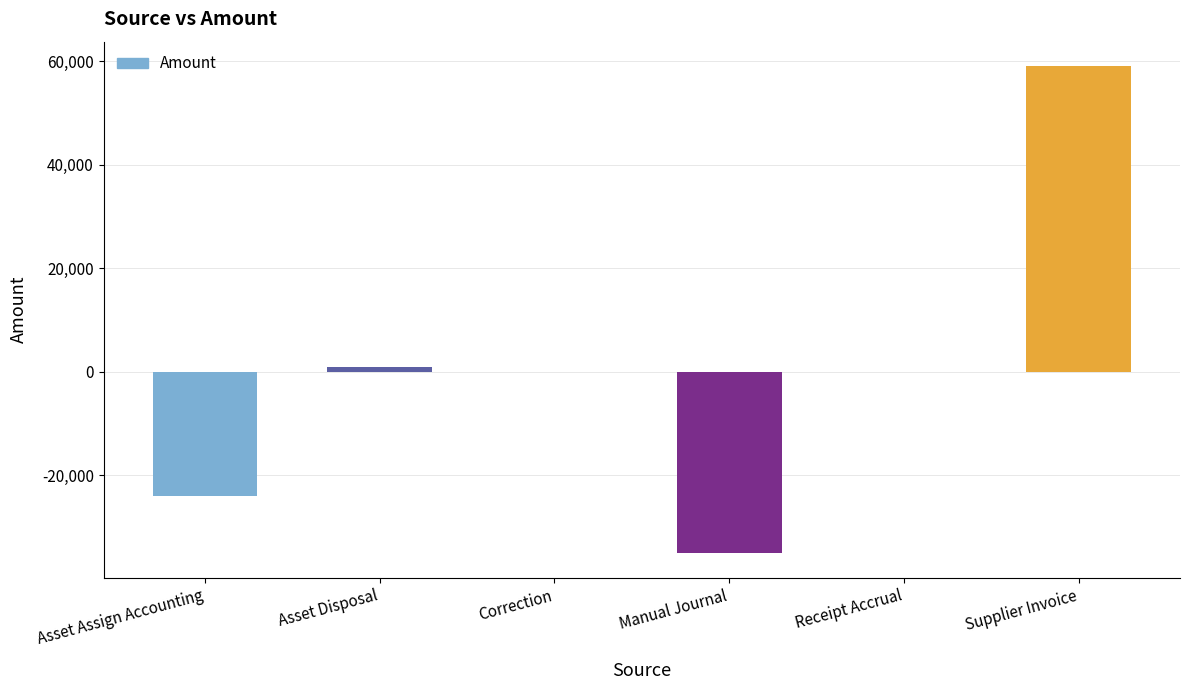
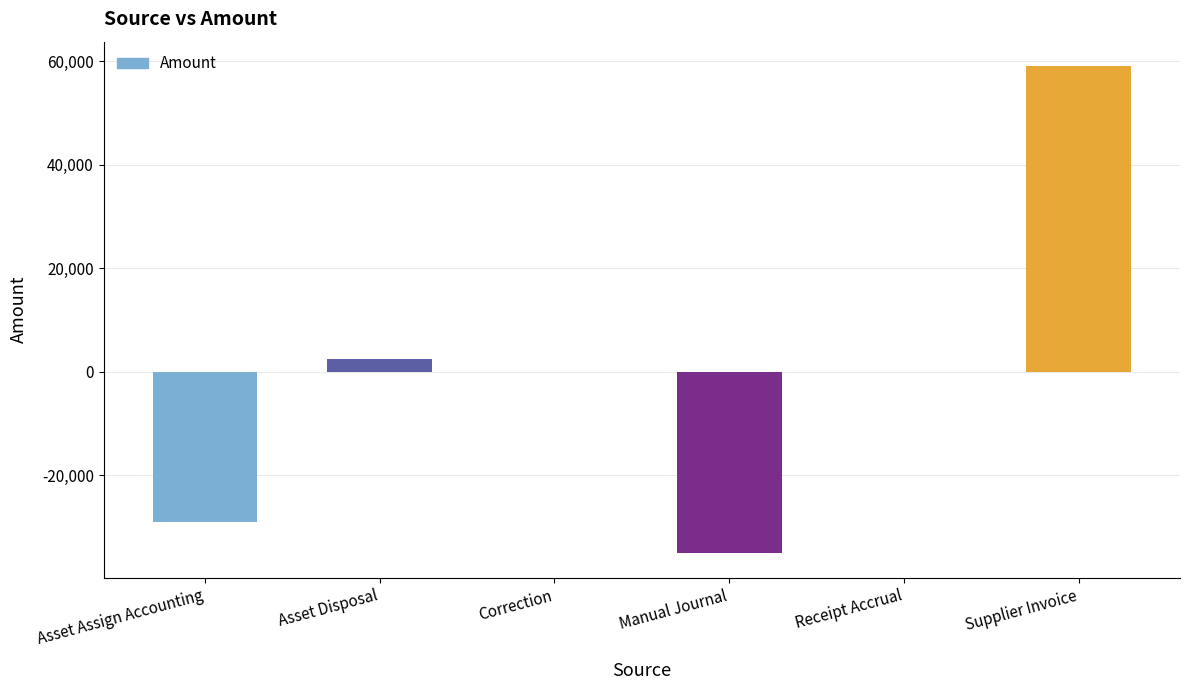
Asset Assign Accounting: -24,000 -> -29,000
Asset Disposal: 1,000 -> 2,000
